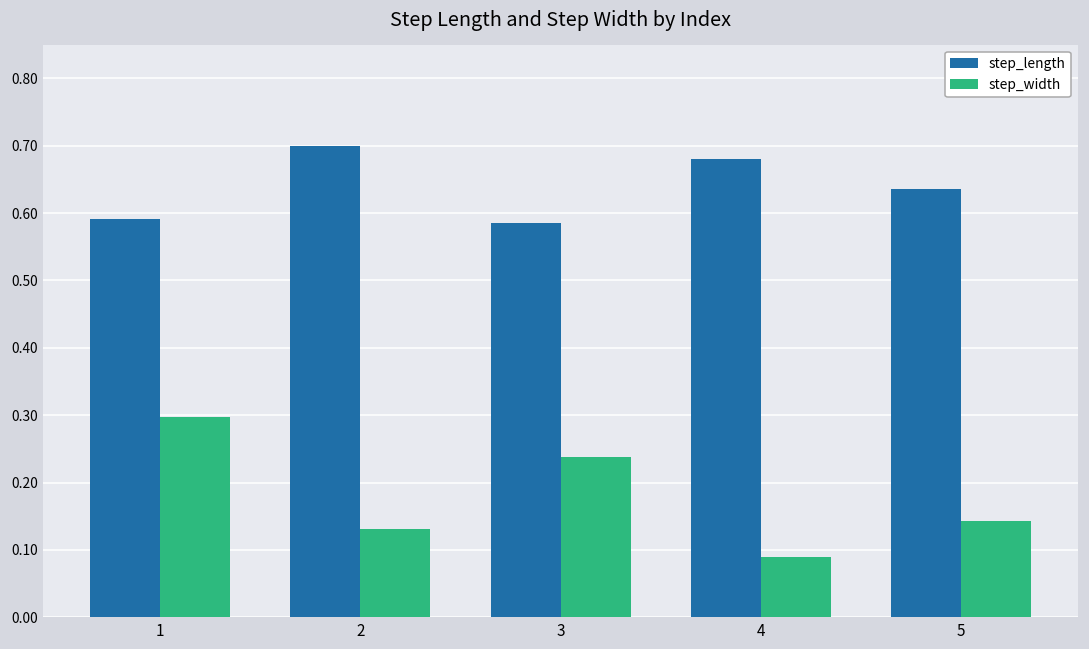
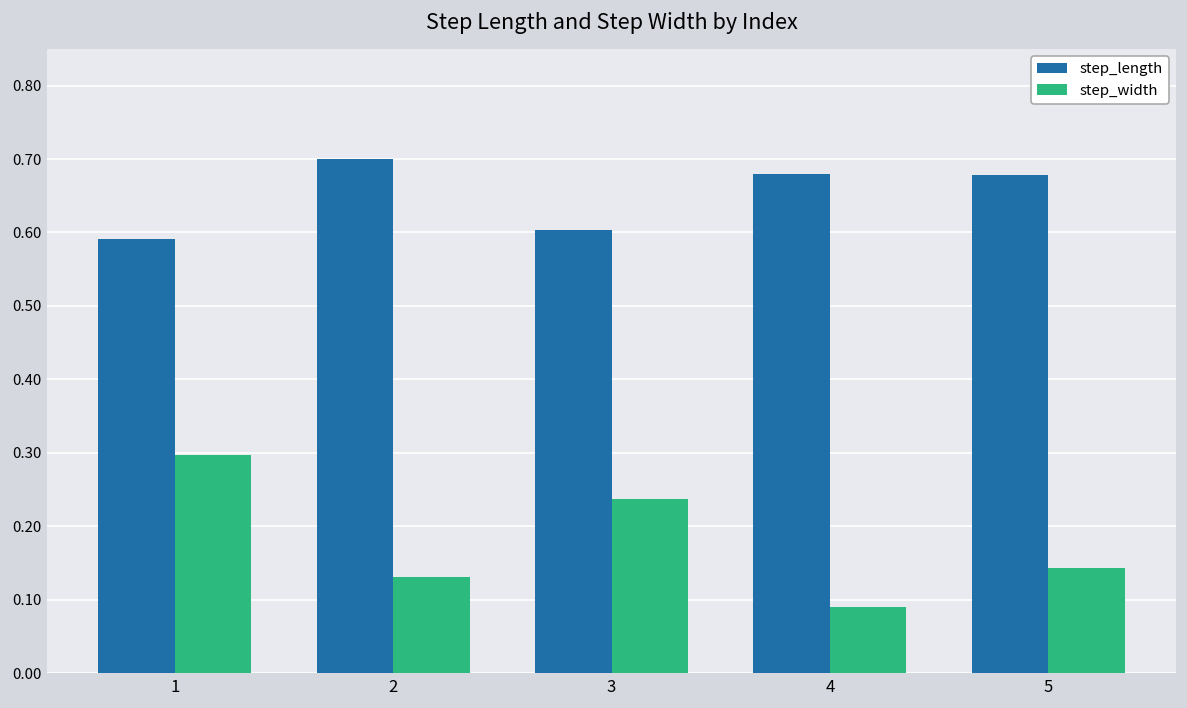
step_length, 3: 0.59 -> 0.60
step_length, 5: 0.64 -> 0.68
